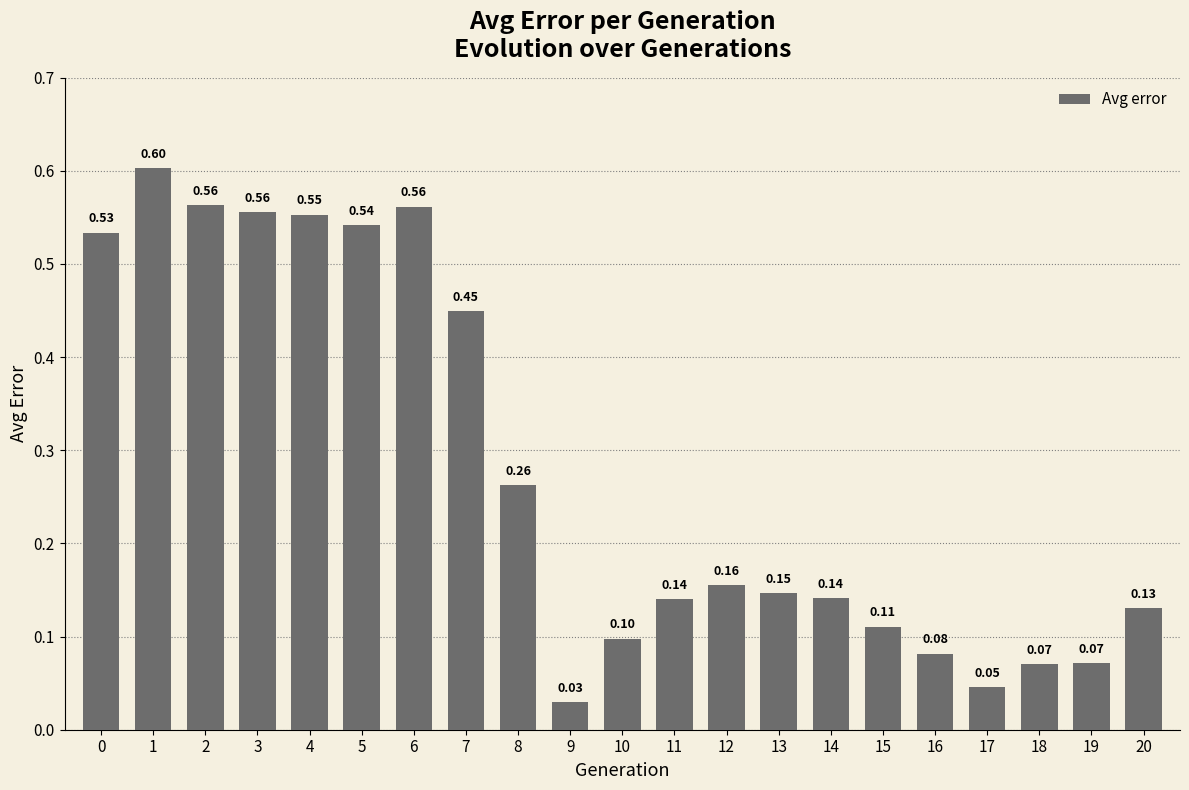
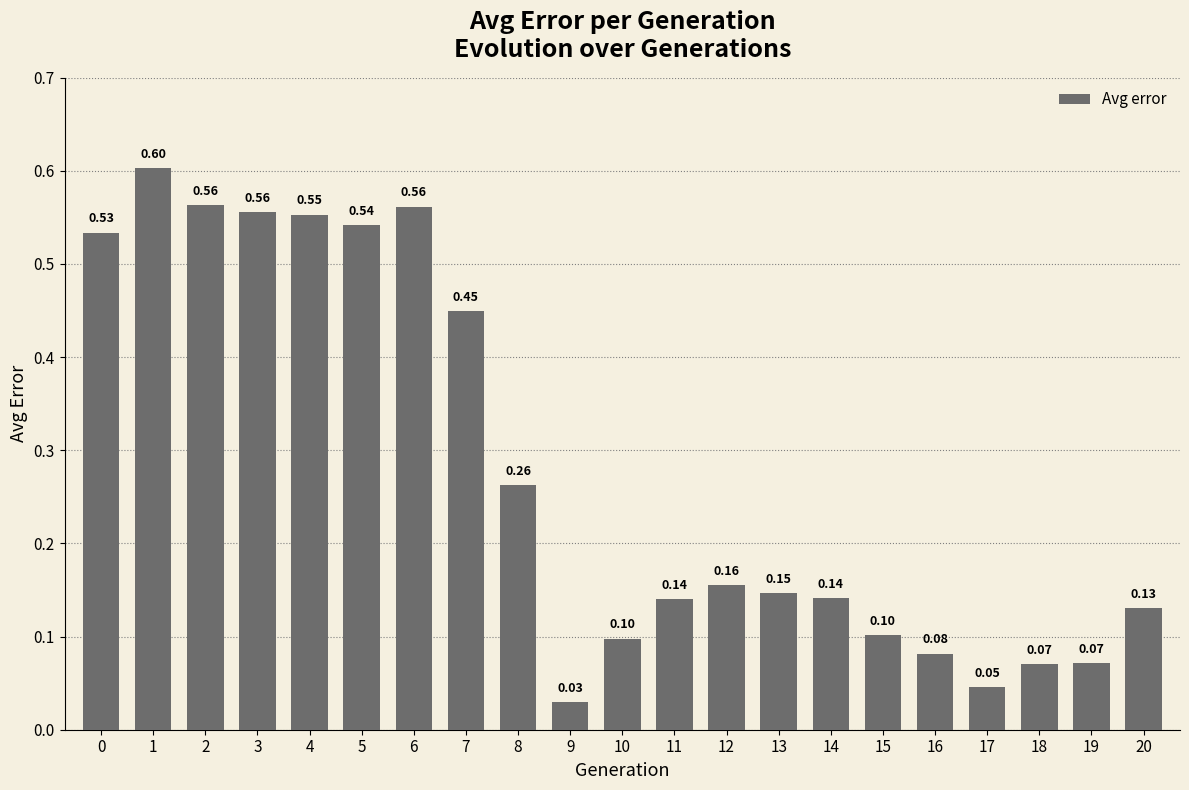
15: 0.11 -> 0.10
